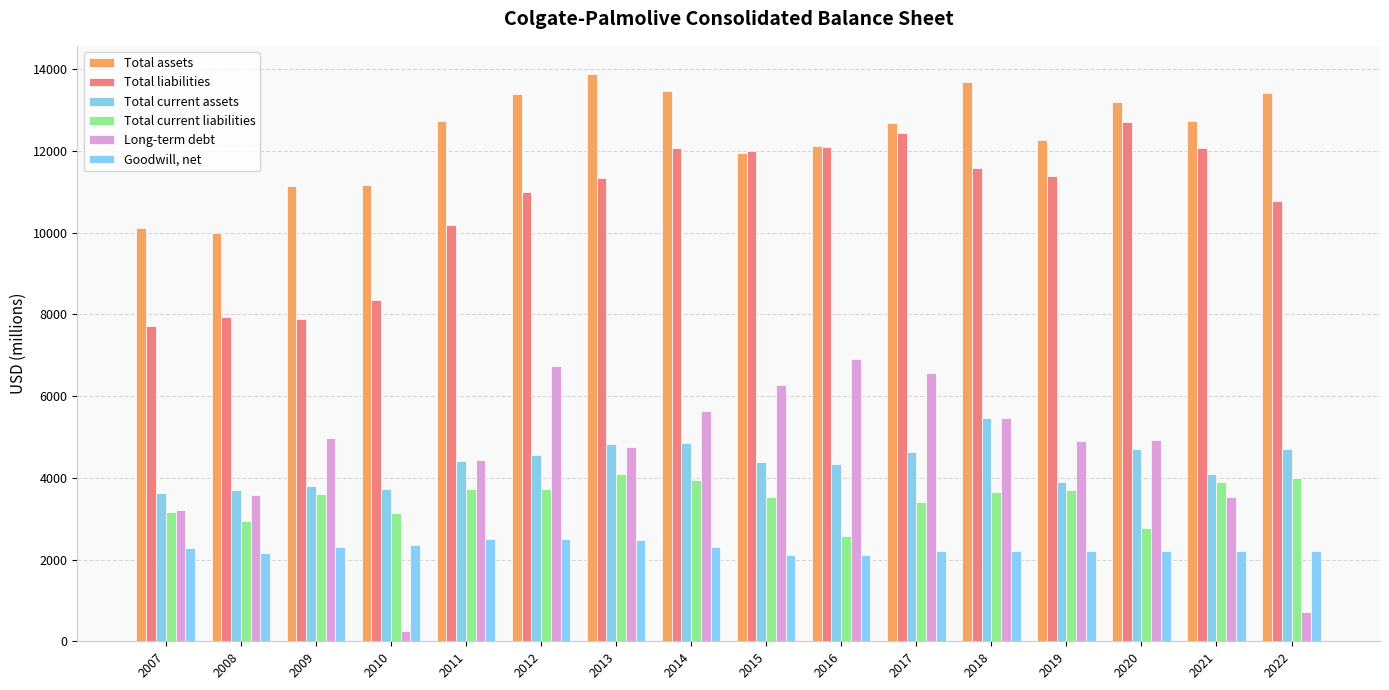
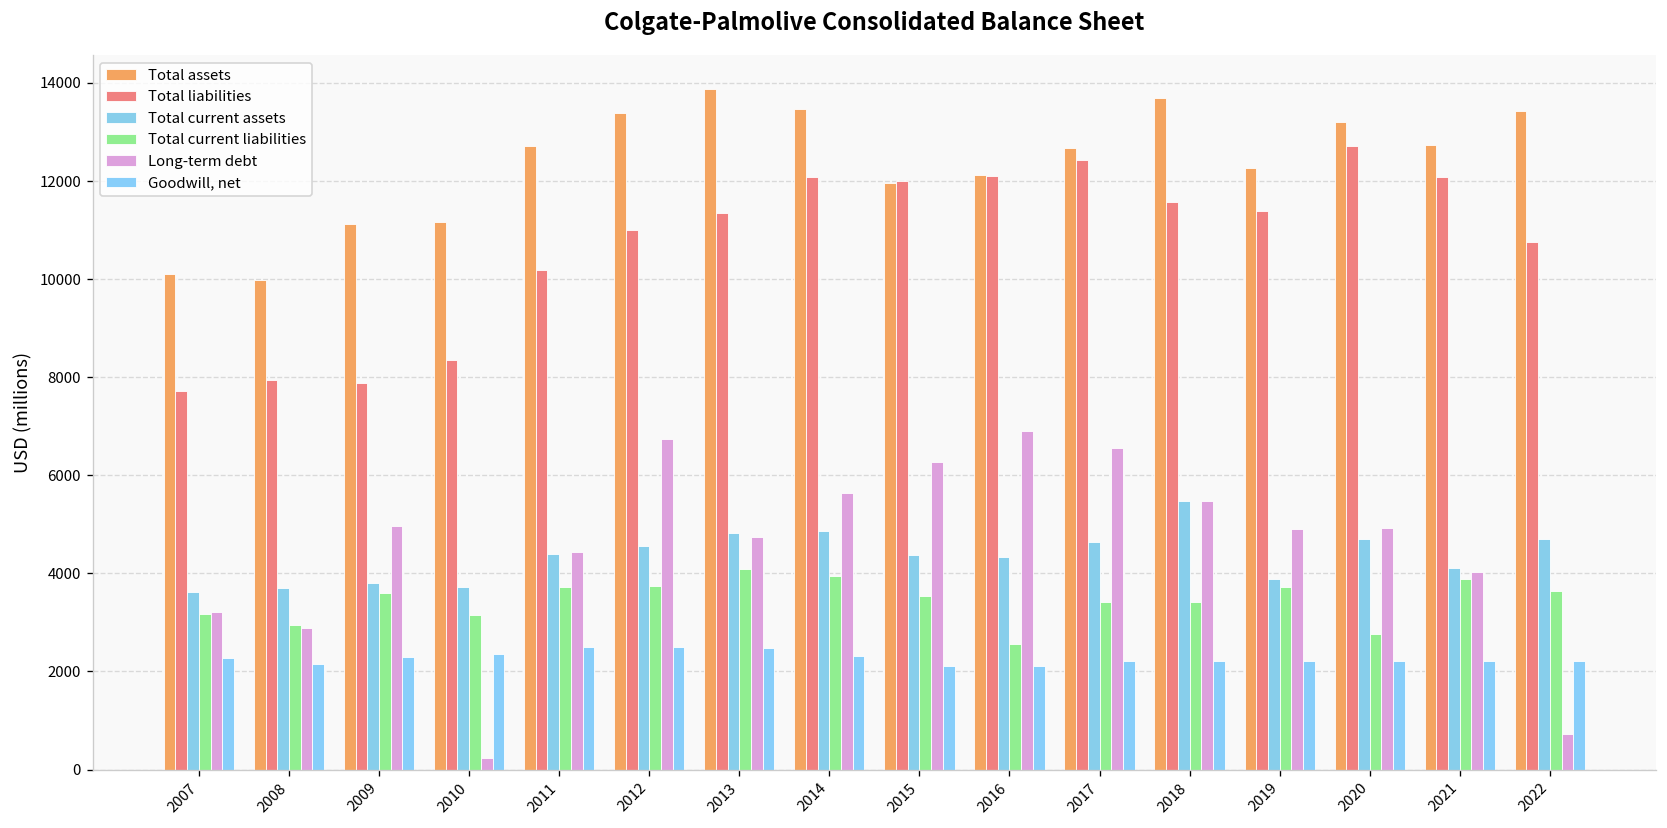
Long-term debt, 2008: 3600 -> 2900
Total current liabilities, 2018: 3600 -> 3400
Long-term debt, 2021: 3500 -> 4000
Total current liabilities, 2022: 4000 -> 3600
